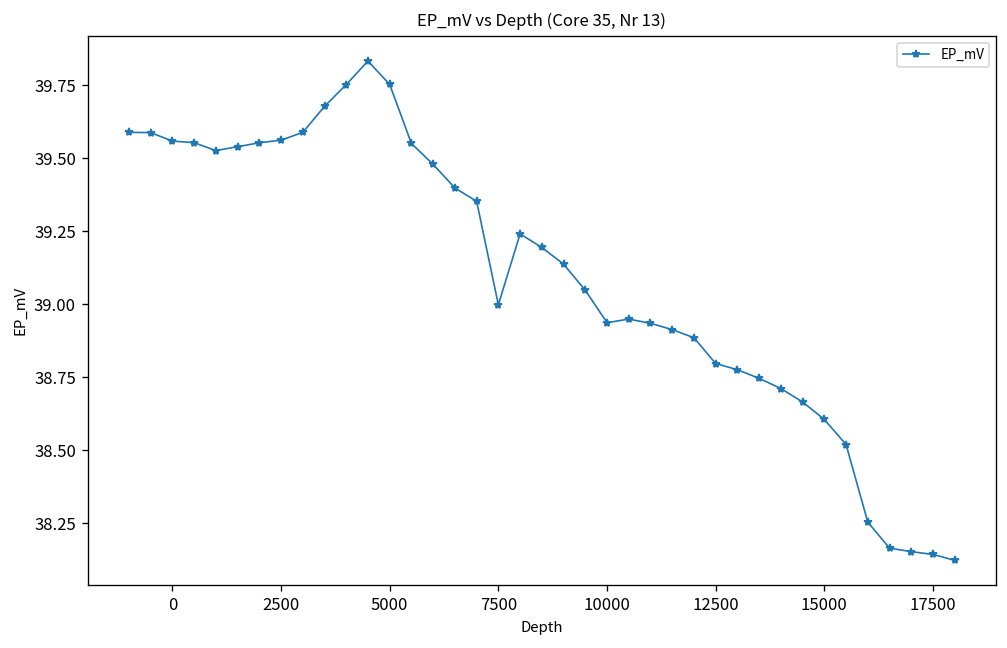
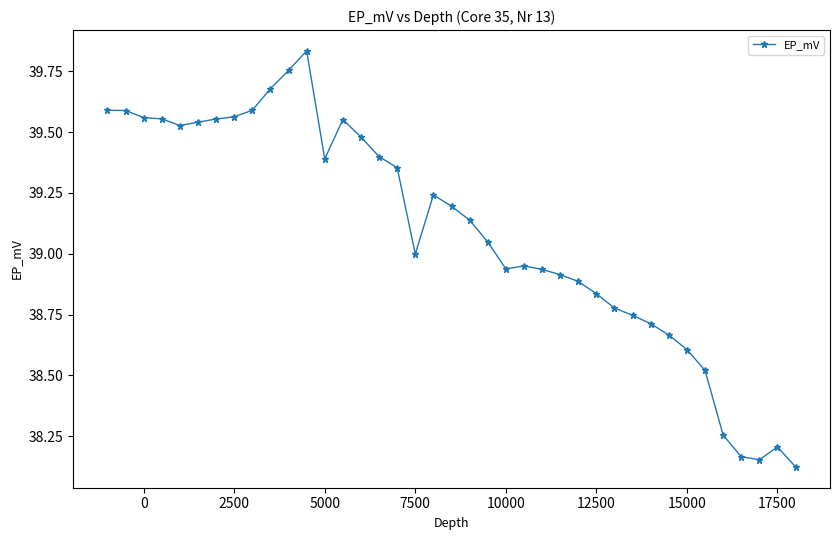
5000: 39.75 -> 39.39
12500: 38.80 -> 38.84
17500: 38.14 -> 38.21
